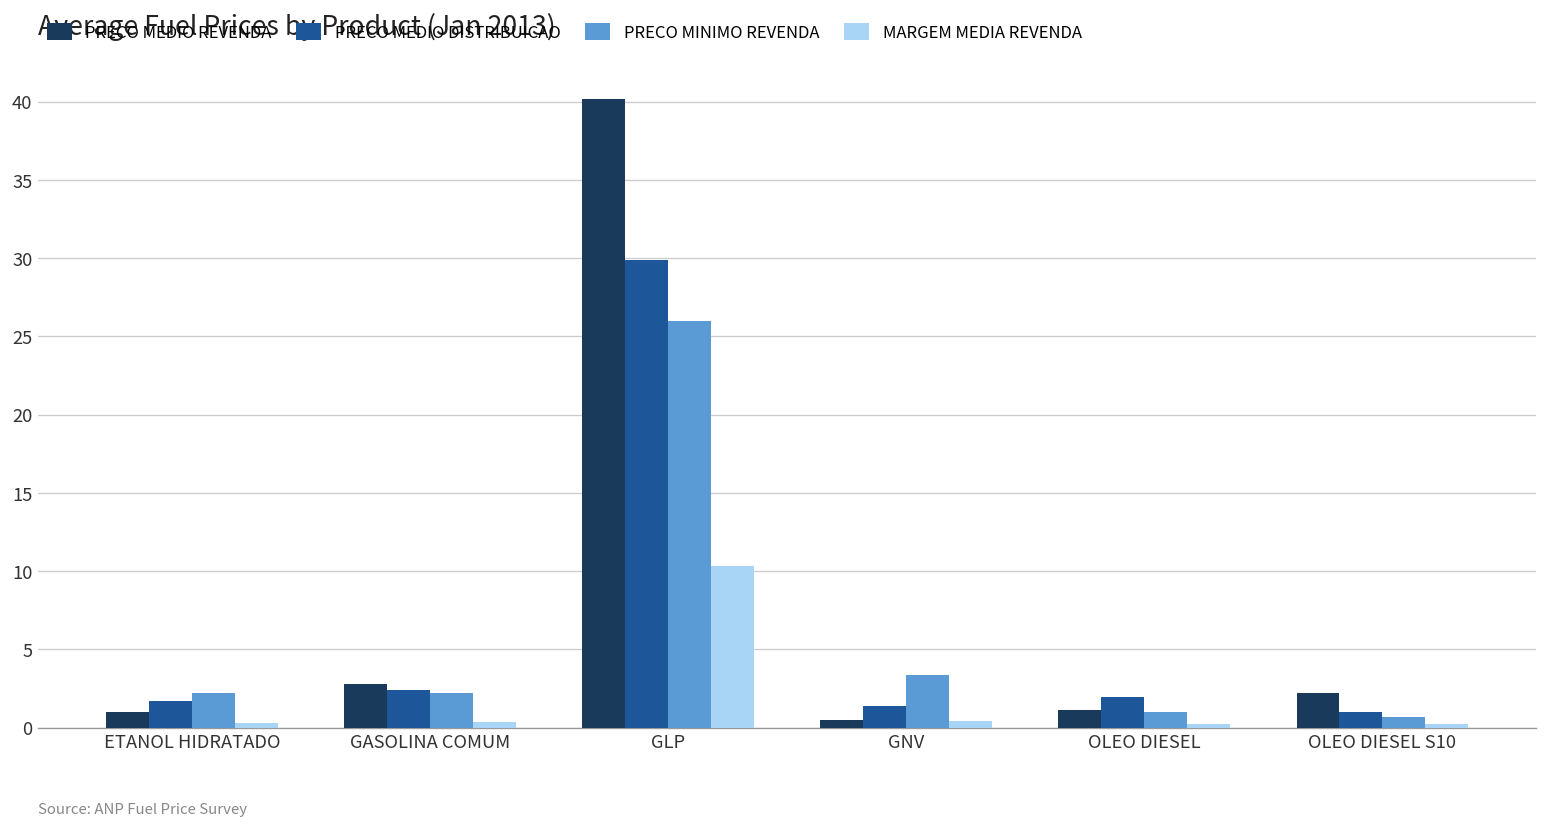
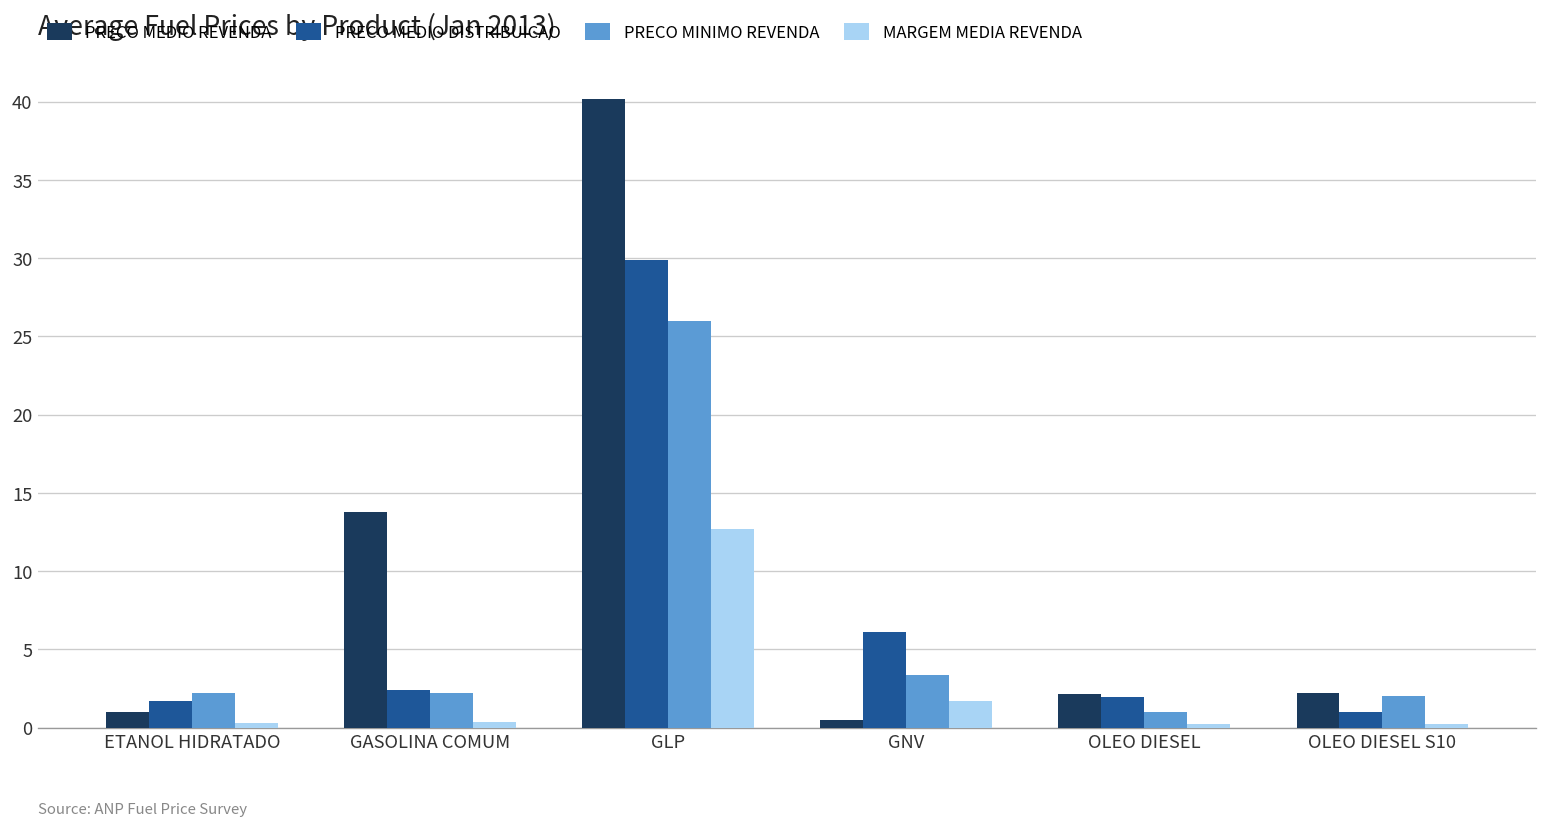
PRECO MEDIO REVENDA, GASOLINA COMUM: 2.8 -> 13.8
MARGEM MEDIA REVENDA, GLP: 10.3 -> 12.7
PRECO MEDIO DISTRIBUICAO, GNV: 1.4 -> 6.1
MARGEM MEDIA REVENDA, GNV: 0.4 -> 1.7
PRECO MEDIO REVENDA, OLEO DIESEL: 1.1 -> 2.2
PRECO MINIMO REVENDA, OLEO DIESEL S10: 0.7 -> 2.0
